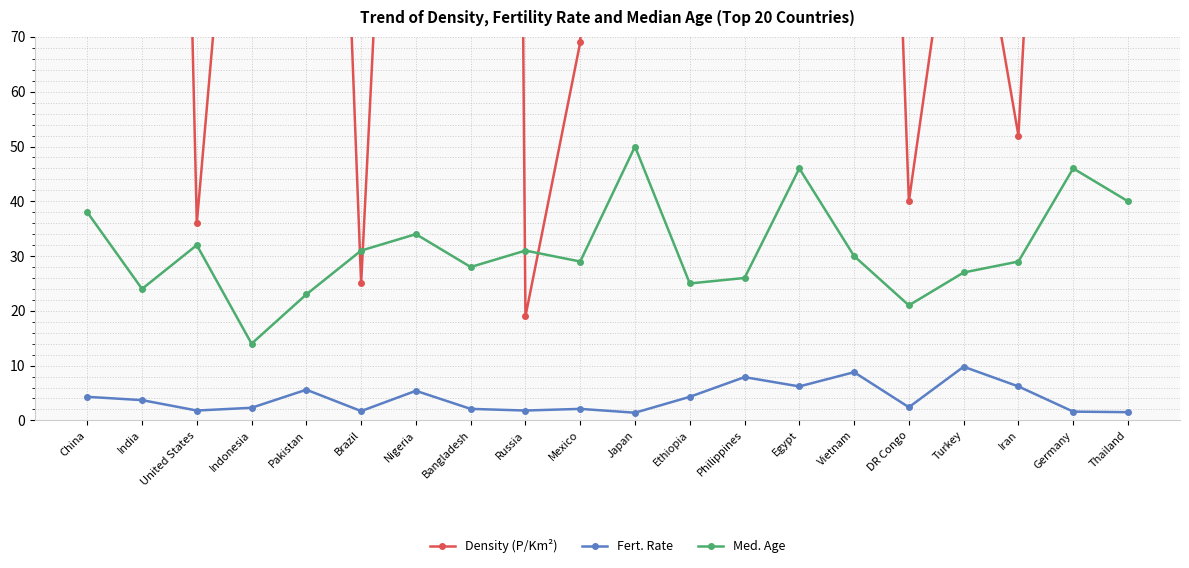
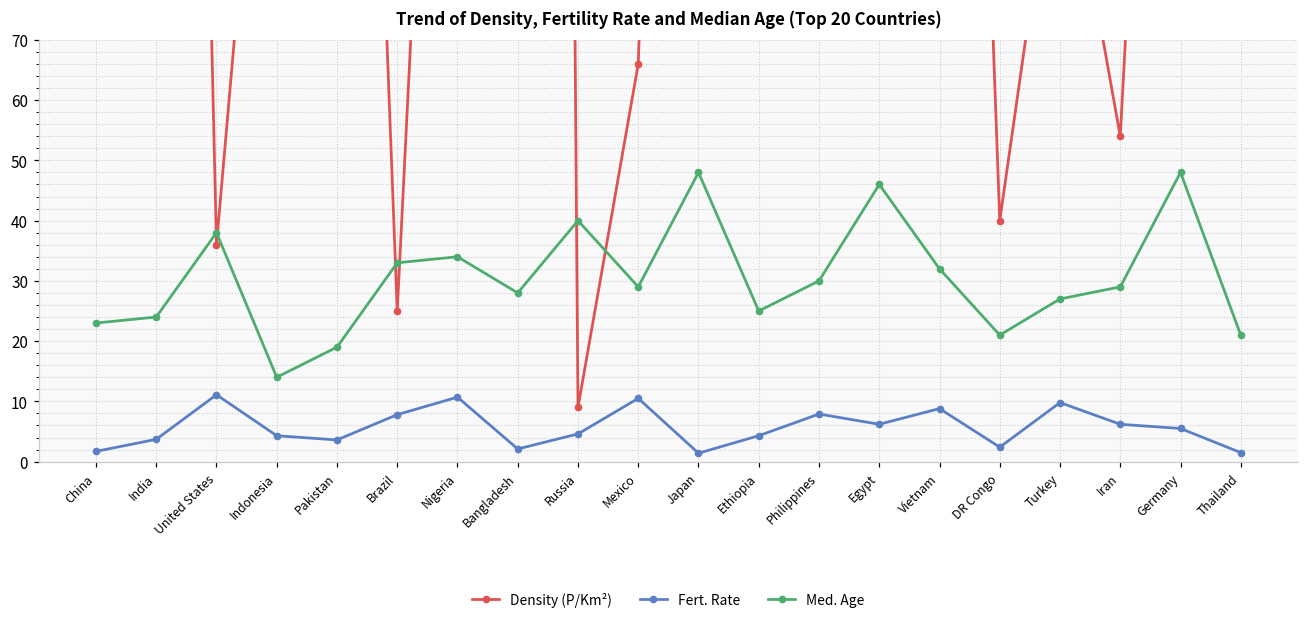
Fert. Rate, China: 4 -> 2
Med. Age, China: 38 -> 23
Fert. Rate, United States: 2 -> 11
Med. Age, United States: 32 -> 38
Fert. Rate, Indonesia: 2 -> 4
Fert. Rate, Pakistan: 6 -> 4
Med. Age, Pakistan: 23 -> 19
Fert. Rate, Brazil: 2 -> 8
Med. Age, Brazil: 31 -> 33
Fert. Rate, Nigeria: 5 -> 11
Density (P/Km²), Russia: 19 -> 9
Fert. Rate, Russia: 2 -> 5
Med. Age, Russia: 31 -> 40
Density (P/Km²), Mexico: 69 -> 66
Fert. Rate, Mexico: 2 -> 11
Med. Age, Japan: 50 -> 48
Med. Age, Philippines: 26 -> 30
Med. Age, Vietnam: 30 -> 32
Density (P/Km²), Iran: 52 -> 54
Fert. Rate, Germany: 2 -> 6
Med. Age, Germany: 46 -> 48
Med. Age, Thailand: 40 -> 21
